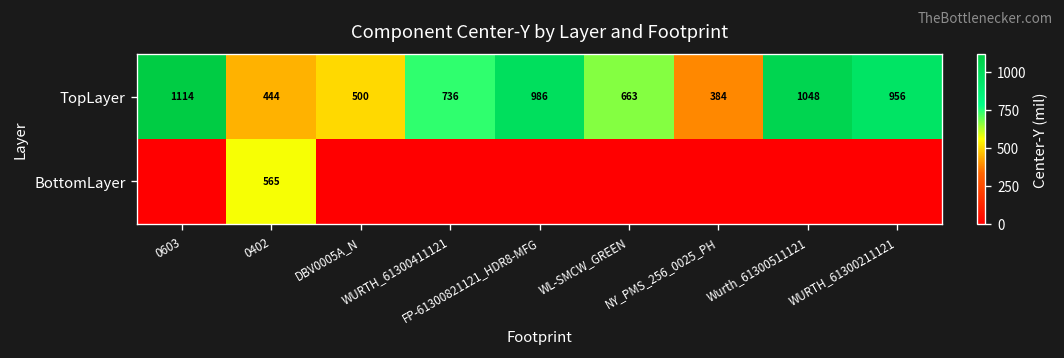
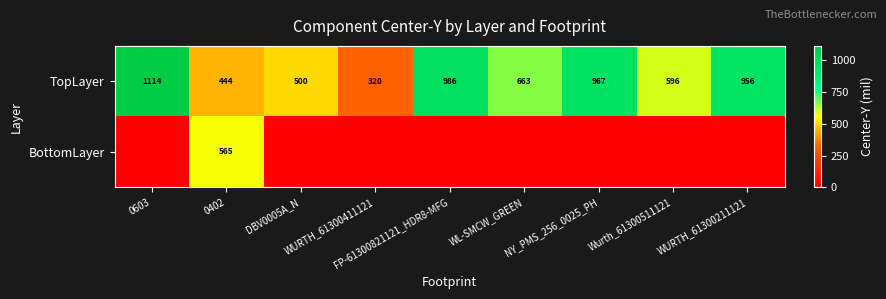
TopLayer, WURTH_61300411121: 736 -> 320
TopLayer, NY_PMS_256_0025_PH: 384 -> 967
TopLayer, Wurth_61300511121: 1048 -> 596
